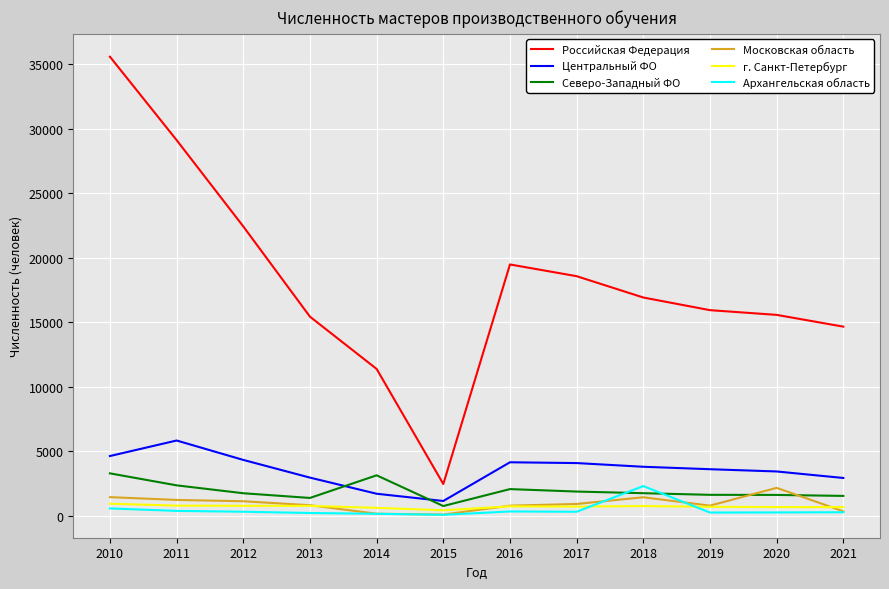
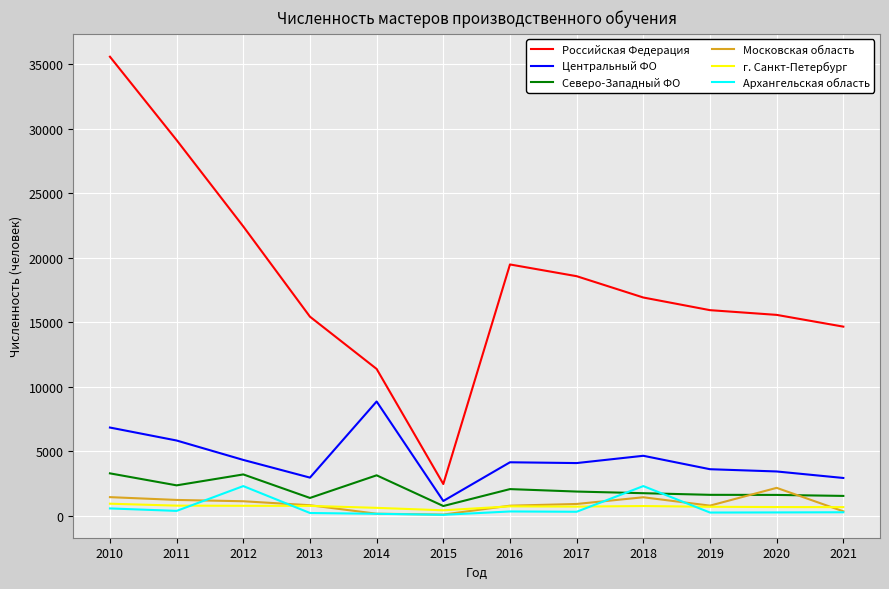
Центральный ФО, 2010: 4600 -> 6800
Северо-Западный ФО, 2012: 1700 -> 3200
Архангельская область, 2012: 300 -> 2300
Центральный ФО, 2014: 1700 -> 8900
Центральный ФО, 2018: 3800 -> 4600
